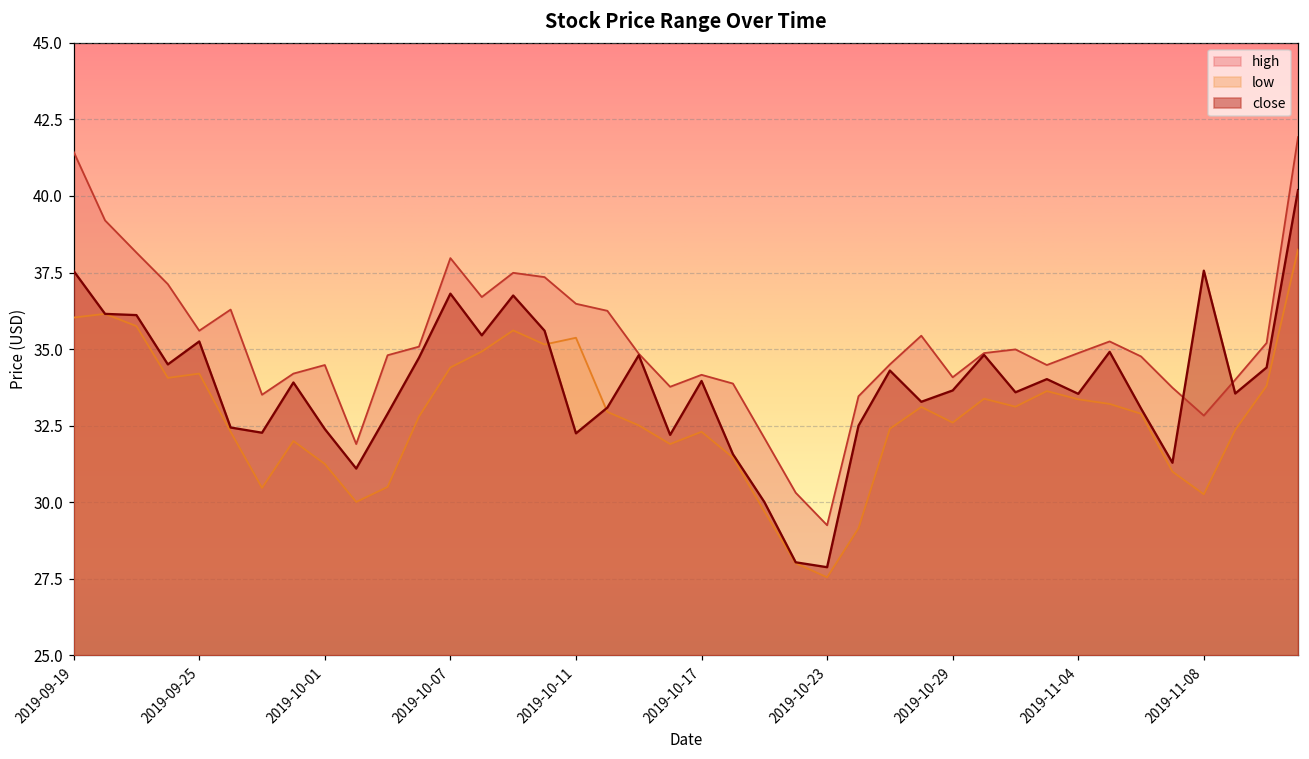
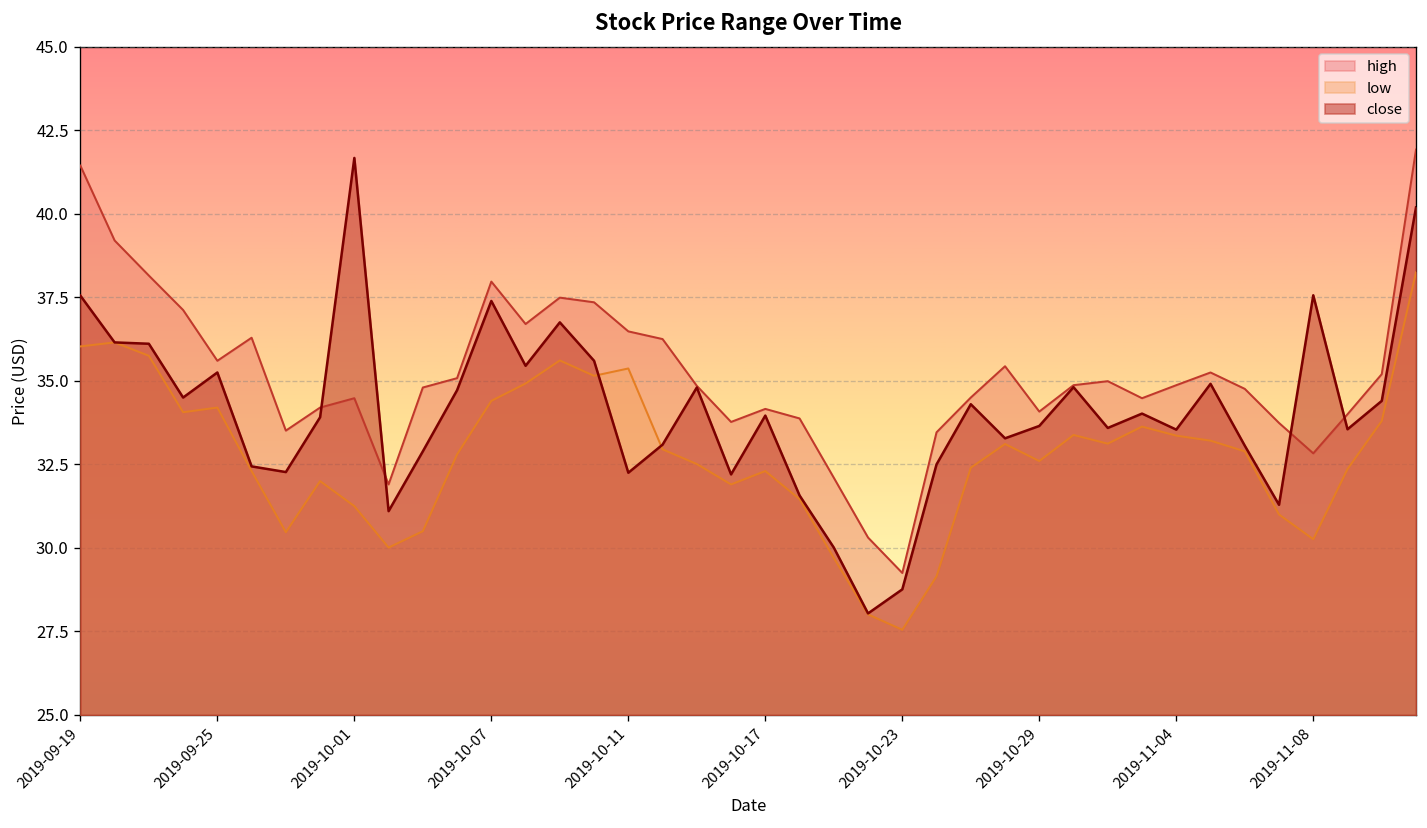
close, 2019-10-01: 32.4 -> 41.7
close, 2019-10-07: 36.8 -> 37.4
close, 2019-10-23: 27.9 -> 28.8
